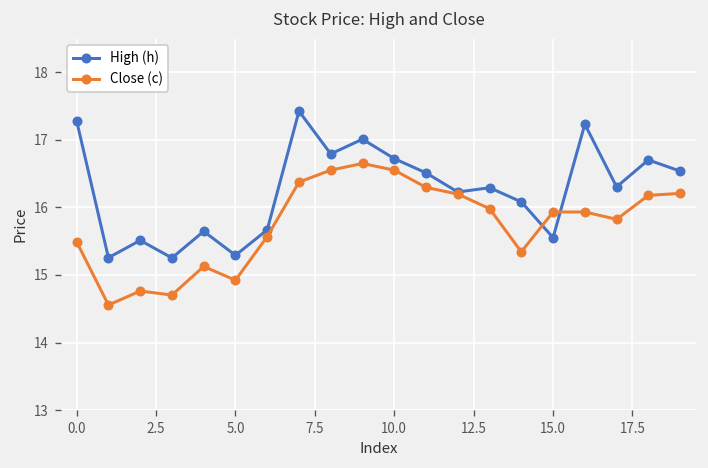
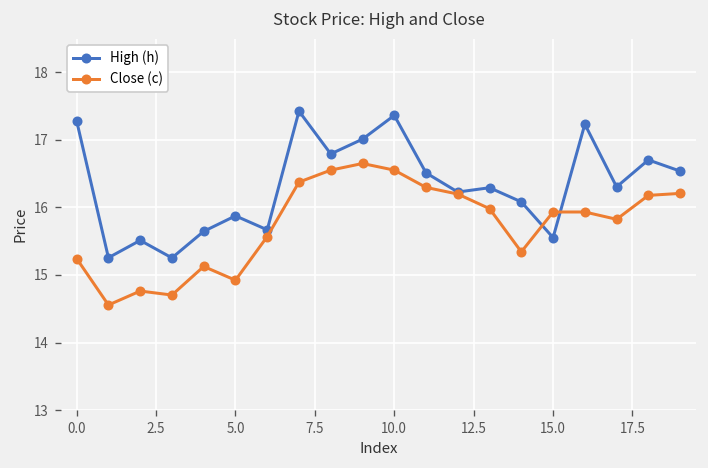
Close (c), 0.0: 15.5 -> 15.2
High (h), 5.0: 15.3 -> 15.9
High (h), 10.0: 16.7 -> 17.4
